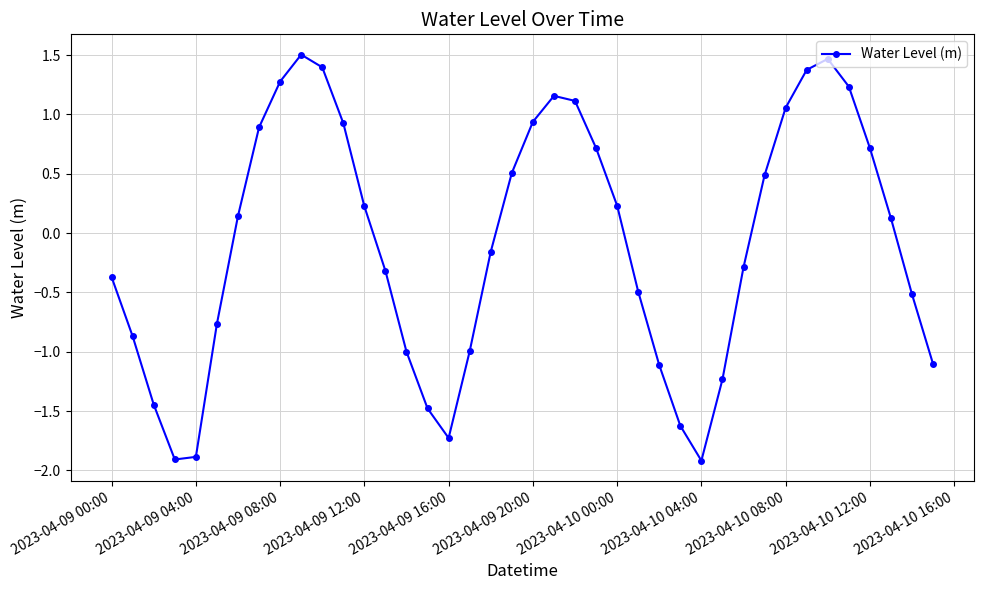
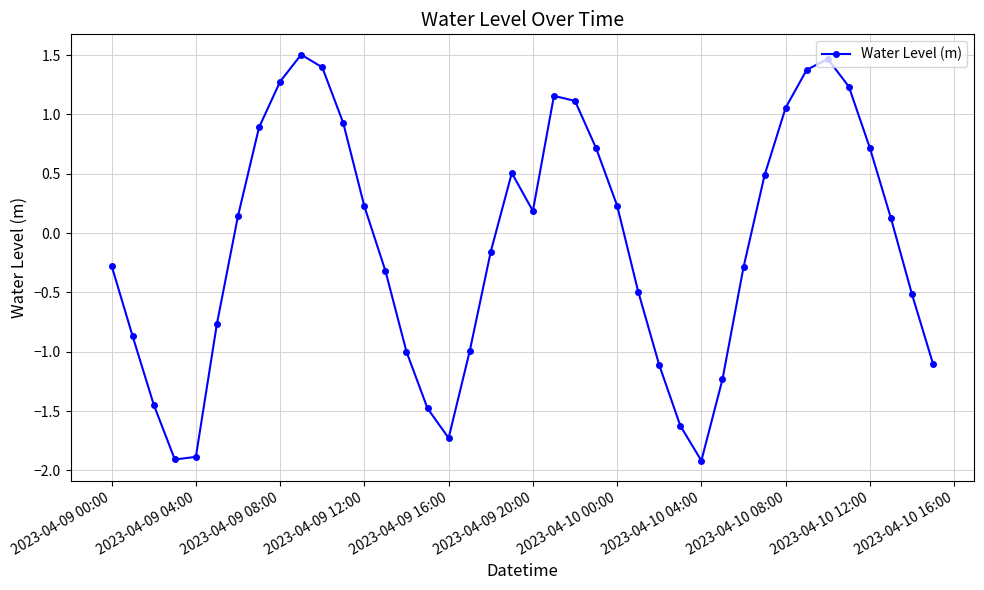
2023-04-09 00:00: -0.37 -> -0.28
2023-04-09 20:00: 0.94 -> 0.19
